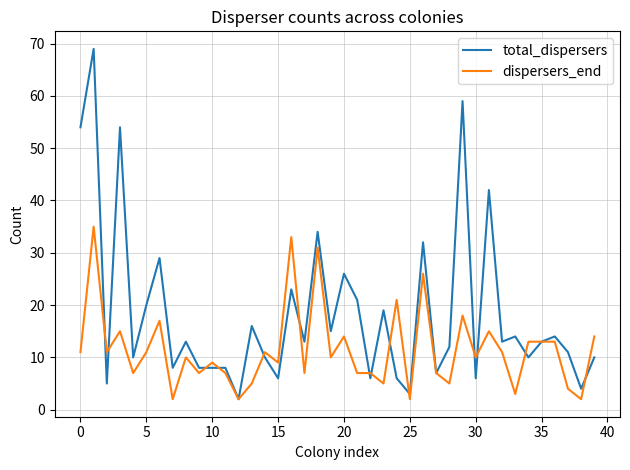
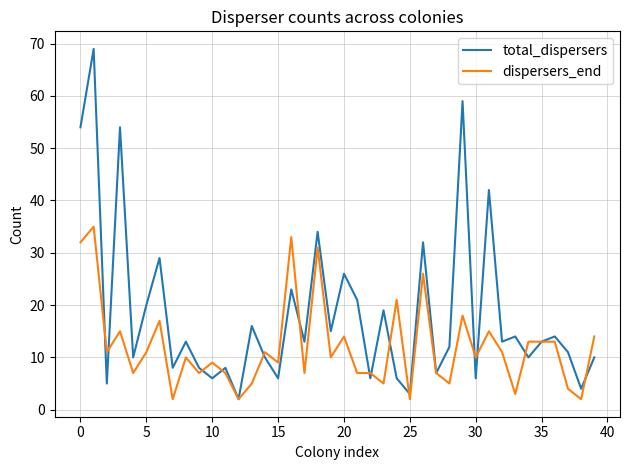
dispersers_end, 0: 11 -> 32
total_dispersers, 10: 8 -> 6
